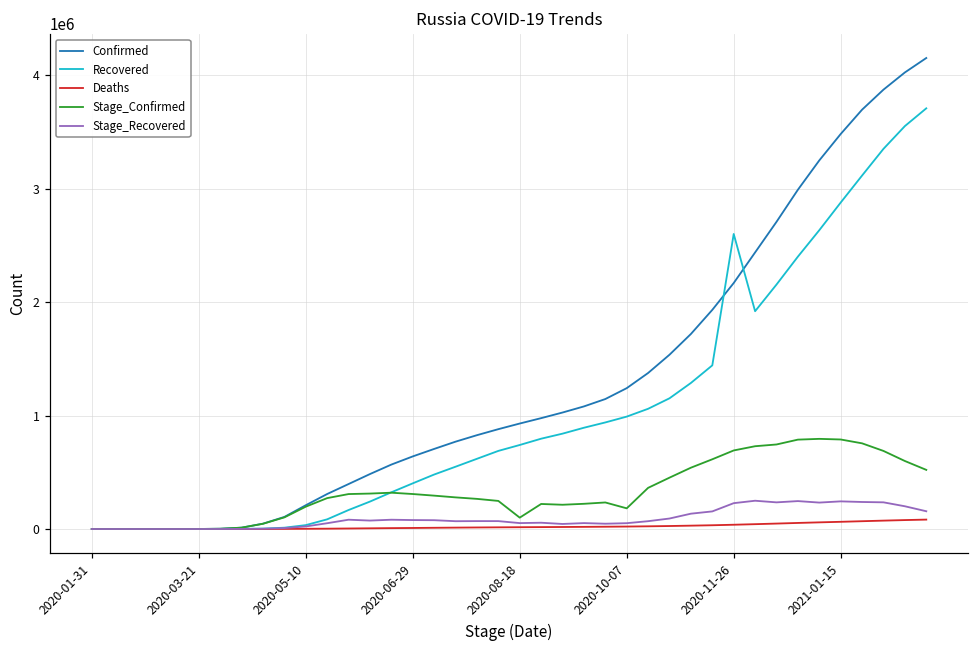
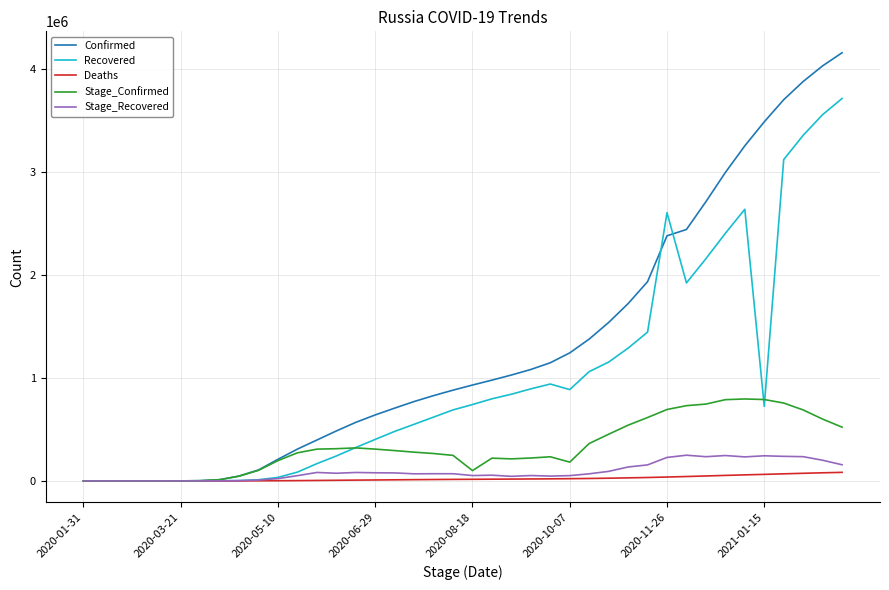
Recovered, 2020-10-07: 990000 -> 890000
Confirmed, 2020-11-26: 2170000 -> 2380000
Recovered, 2021-01-15: 2880000 -> 720000
